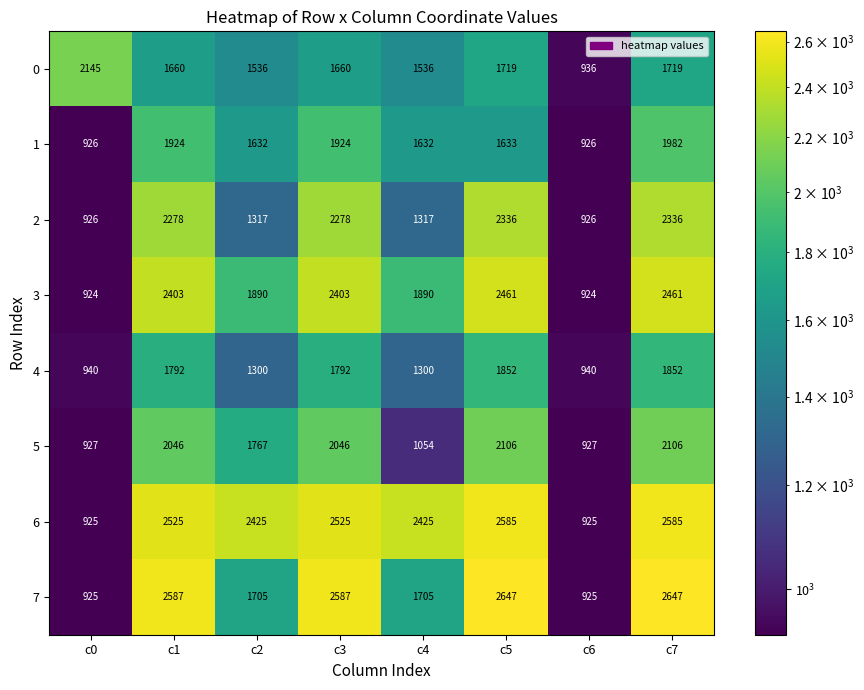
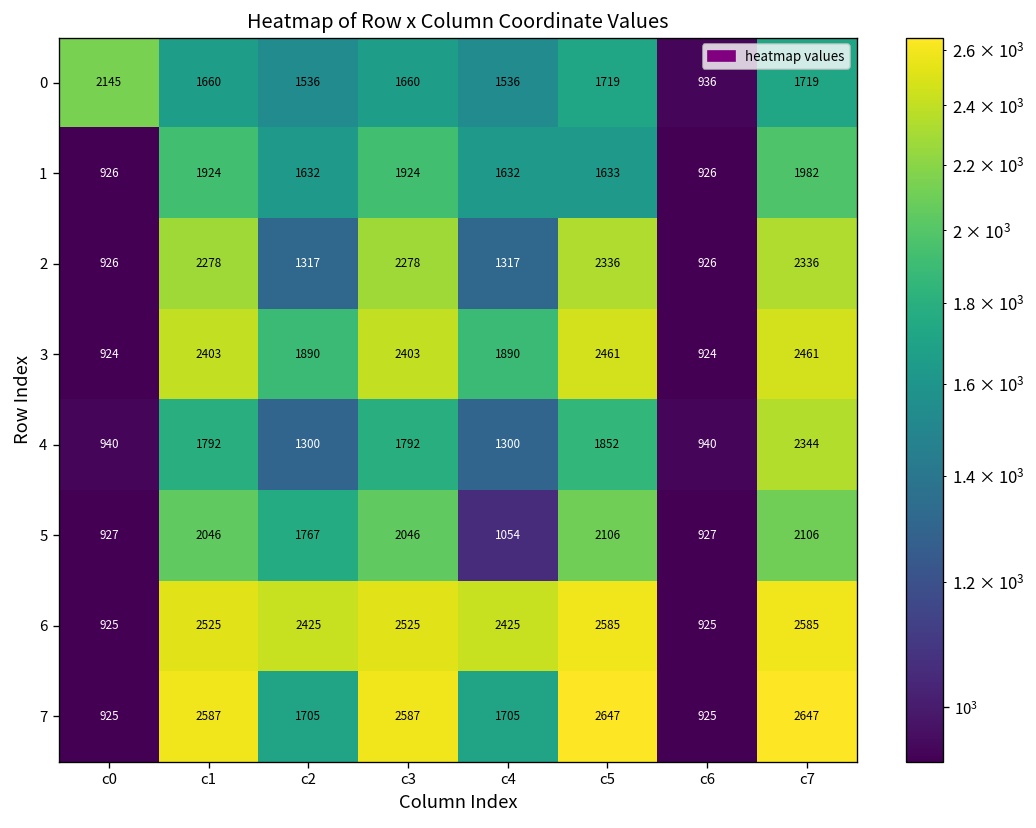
4, c7: 1852 -> 2344
